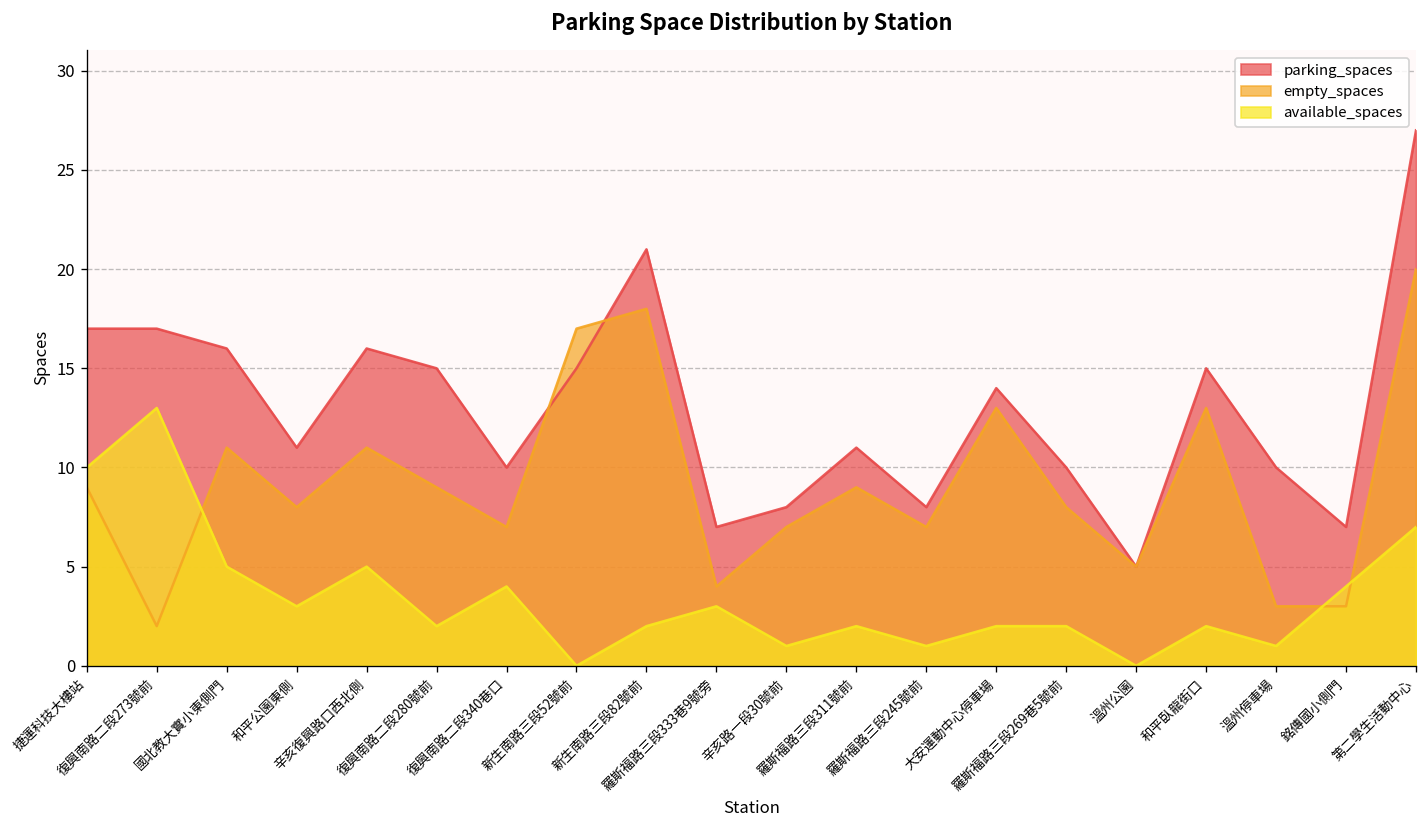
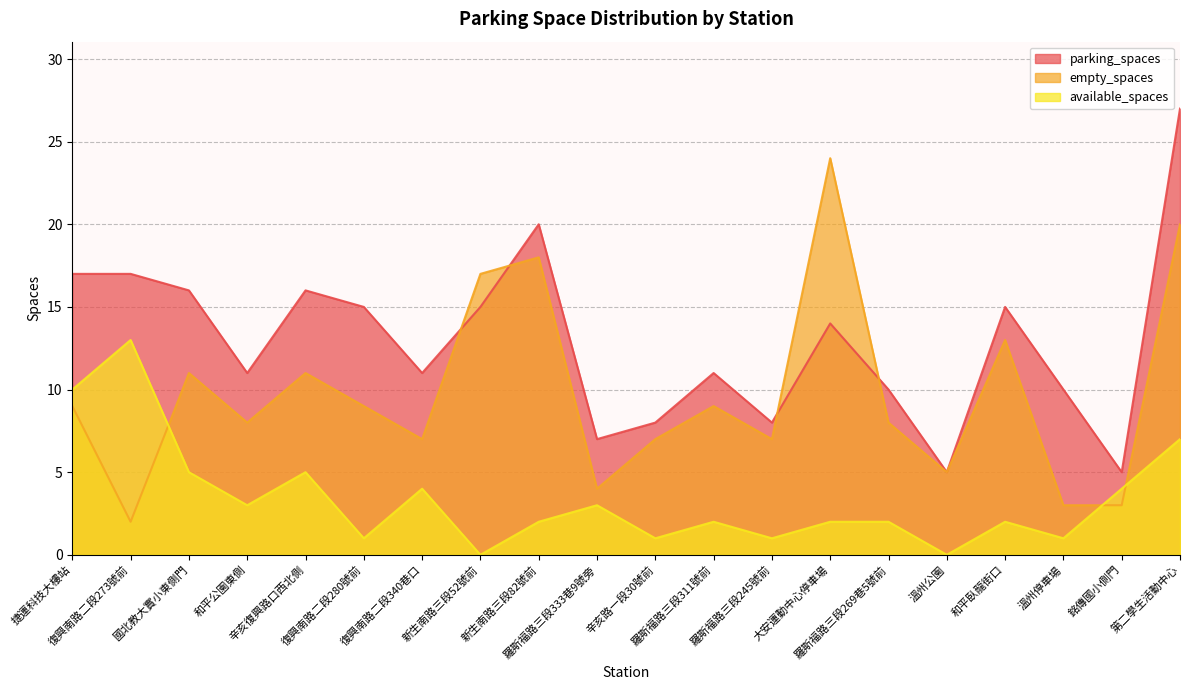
available_spaces, 復興南路二段280號前: 2 -> 1
parking_spaces, 復興南路二段340巷口: 10 -> 11
parking_spaces, 新生南路三段82號前: 21 -> 20
empty_spaces, 大安運動中心停車場: 13 -> 24
parking_spaces, 銘傳國小側門: 7 -> 5
